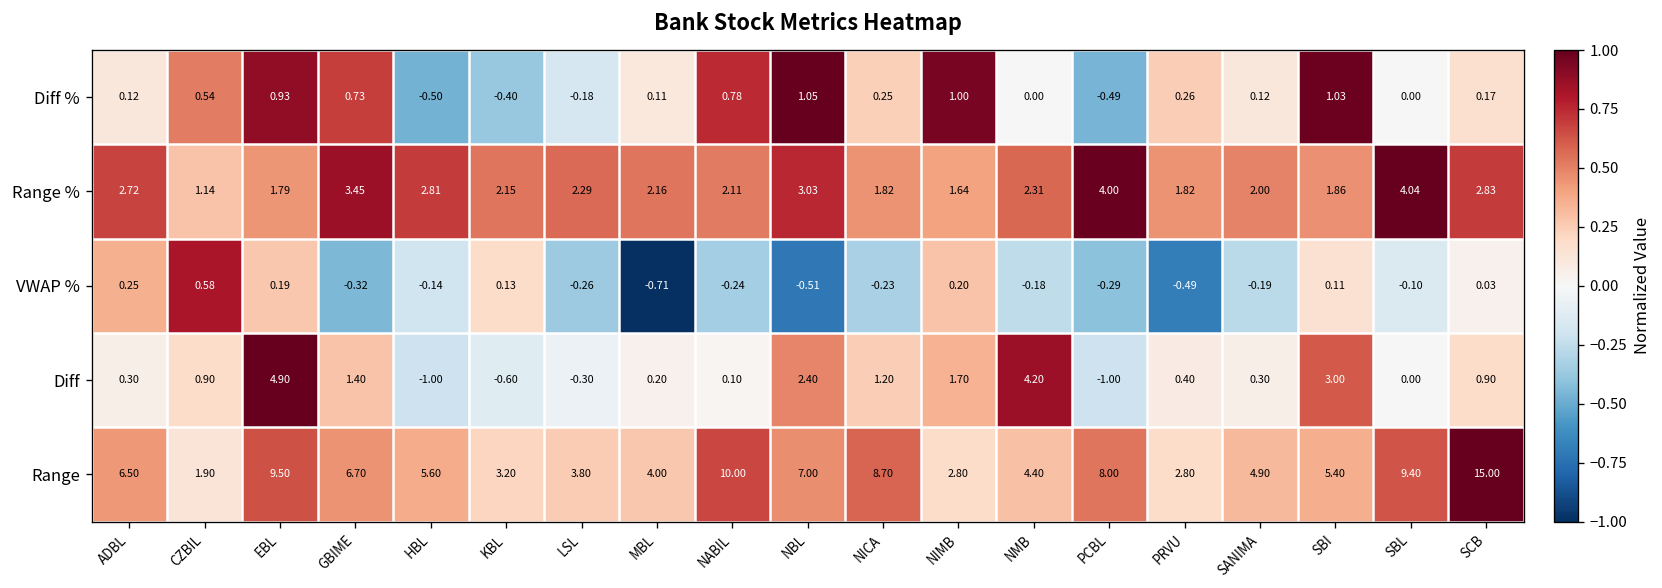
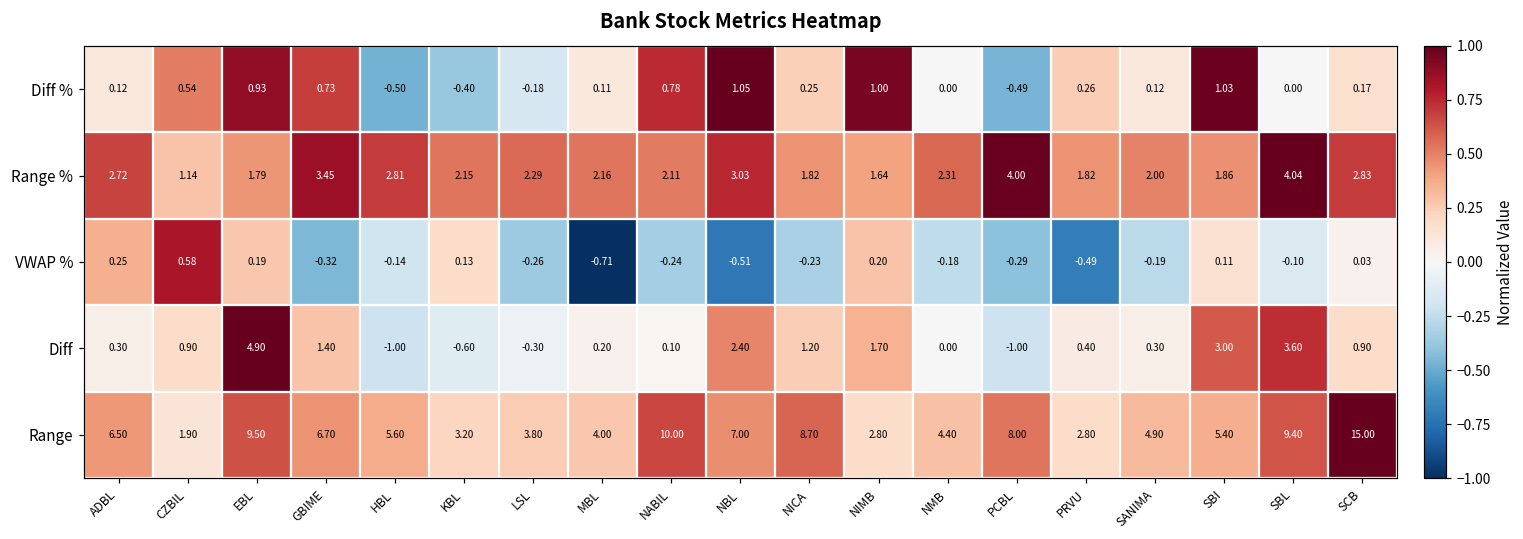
Diff, NMB: 4.20 -> 0.00
Diff, SBL: 0.00 -> 3.60
